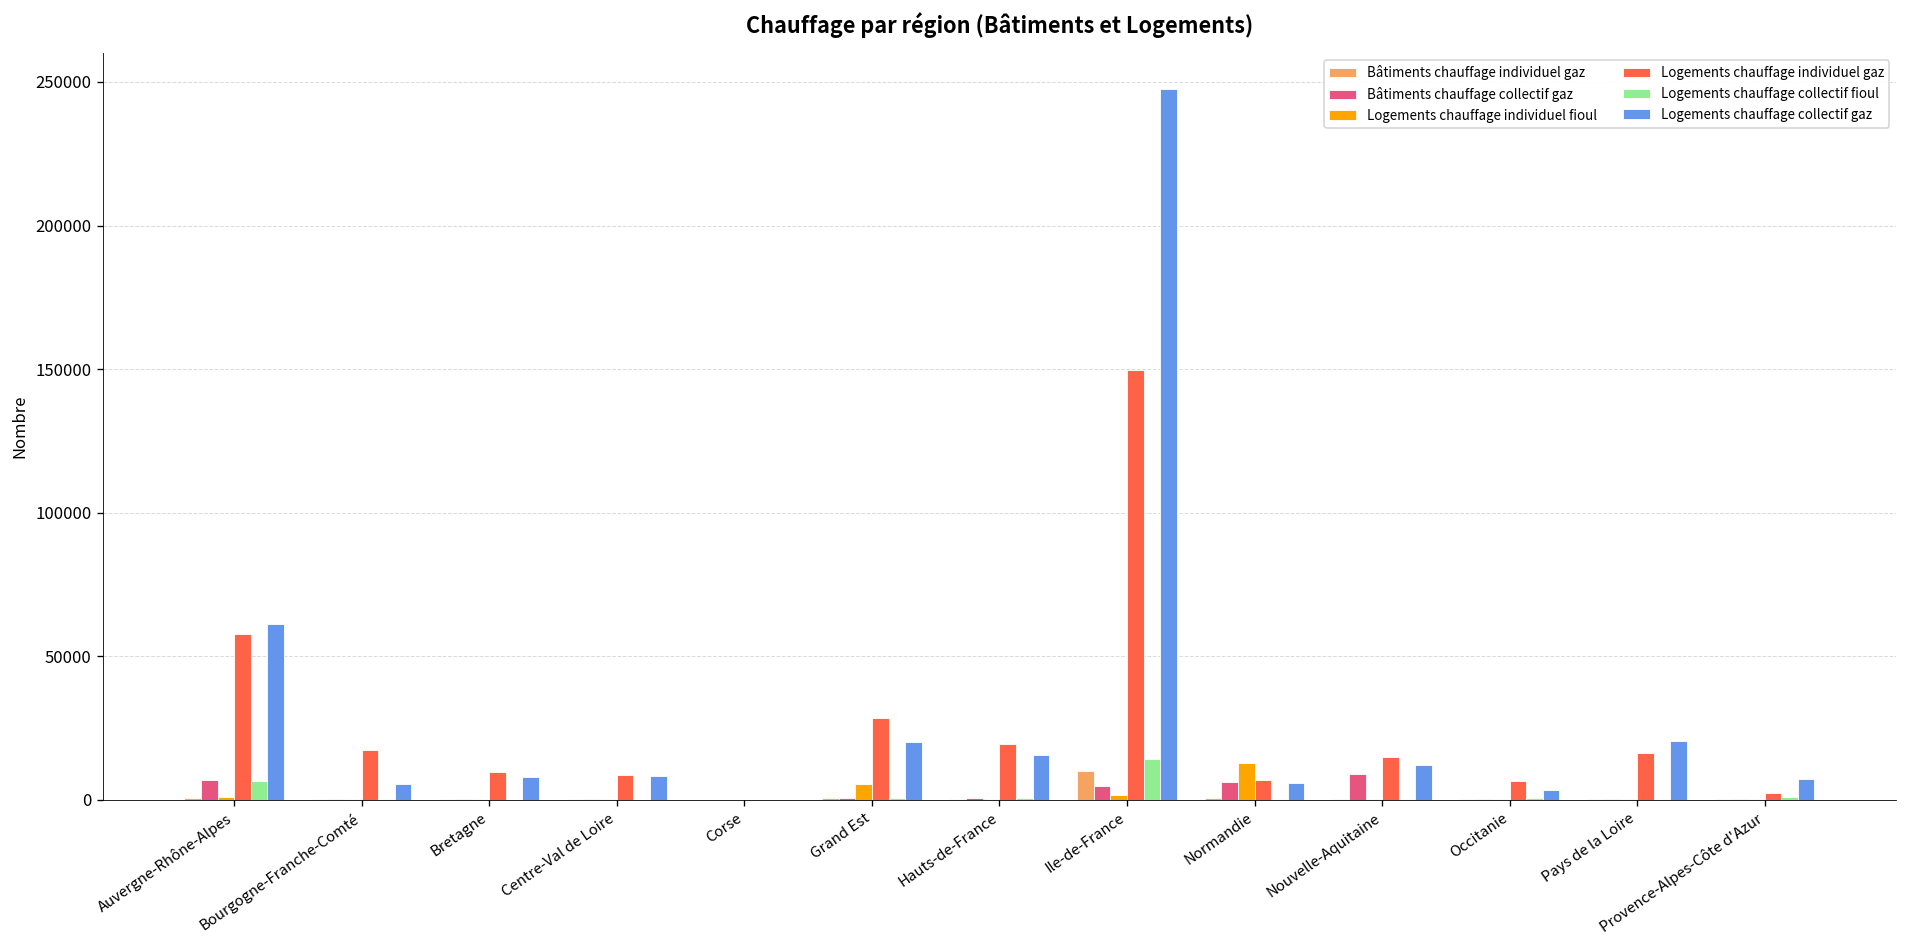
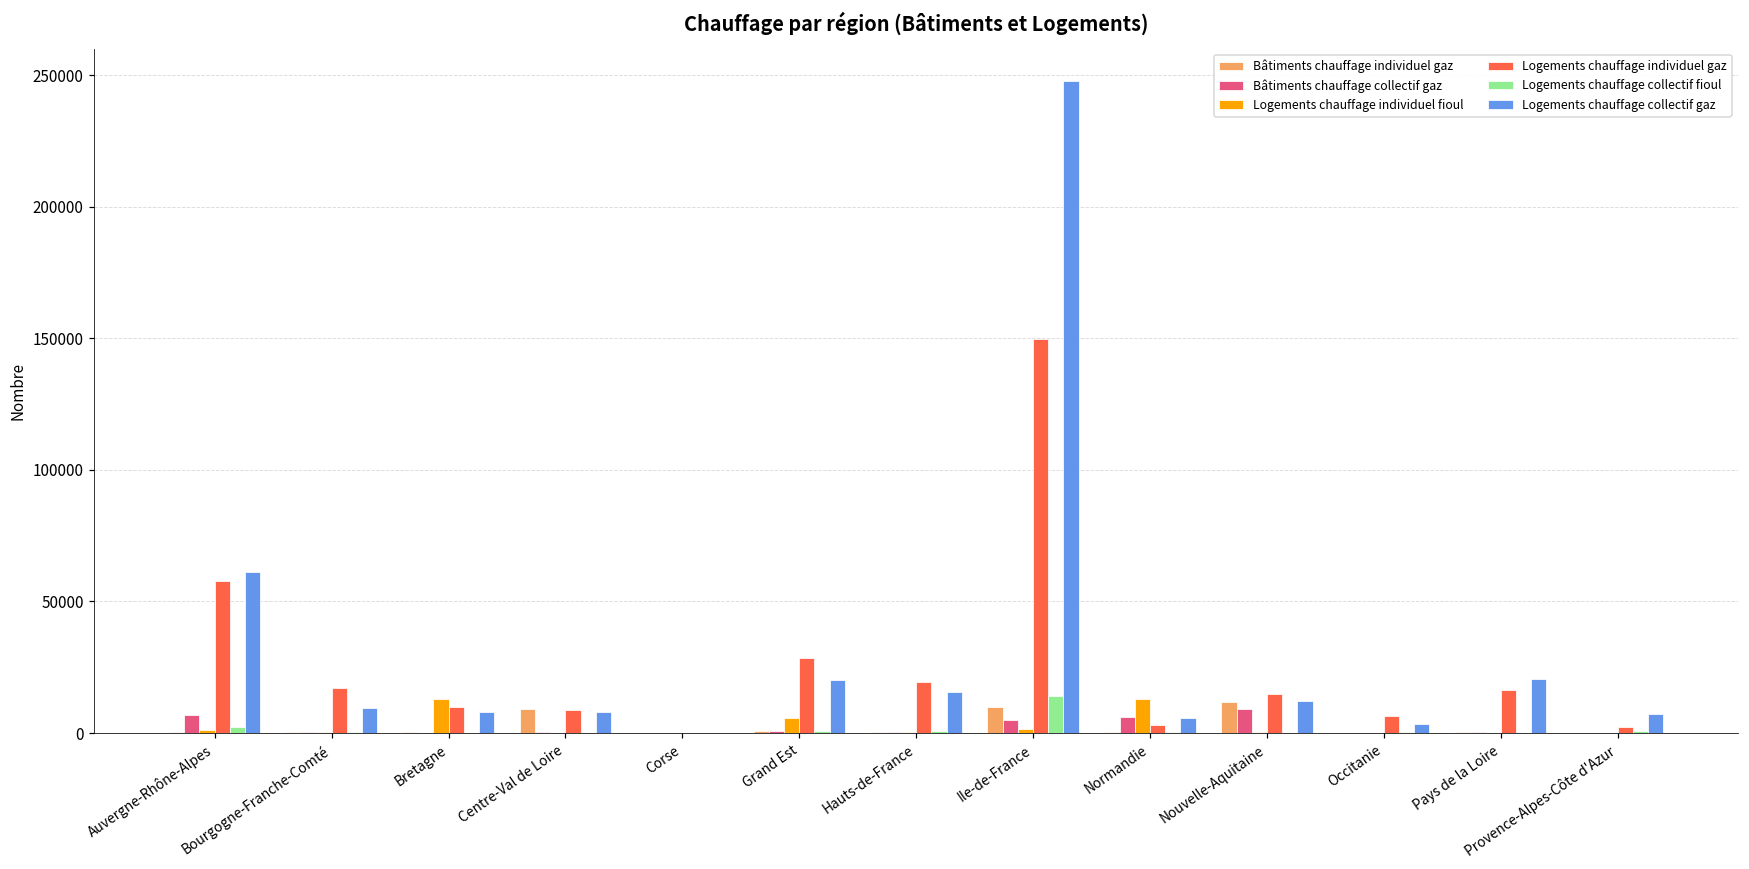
Logements chauffage collectif fioul, Auvergne-Rhône-Alpes: 6000 -> 2000
Logements chauffage collectif gaz, Bourgogne-Franche-Comté: 5000 -> 10000
Logements chauffage individuel fioul, Bretagne: 0 -> 13000
Bâtiments chauffage individuel gaz, Centre-Val de Loire: 0 -> 9000
Logements chauffage individuel gaz, Normandie: 7000 -> 3000
Bâtiments chauffage individuel gaz, Nouvelle-Aquitaine: 0 -> 12000
